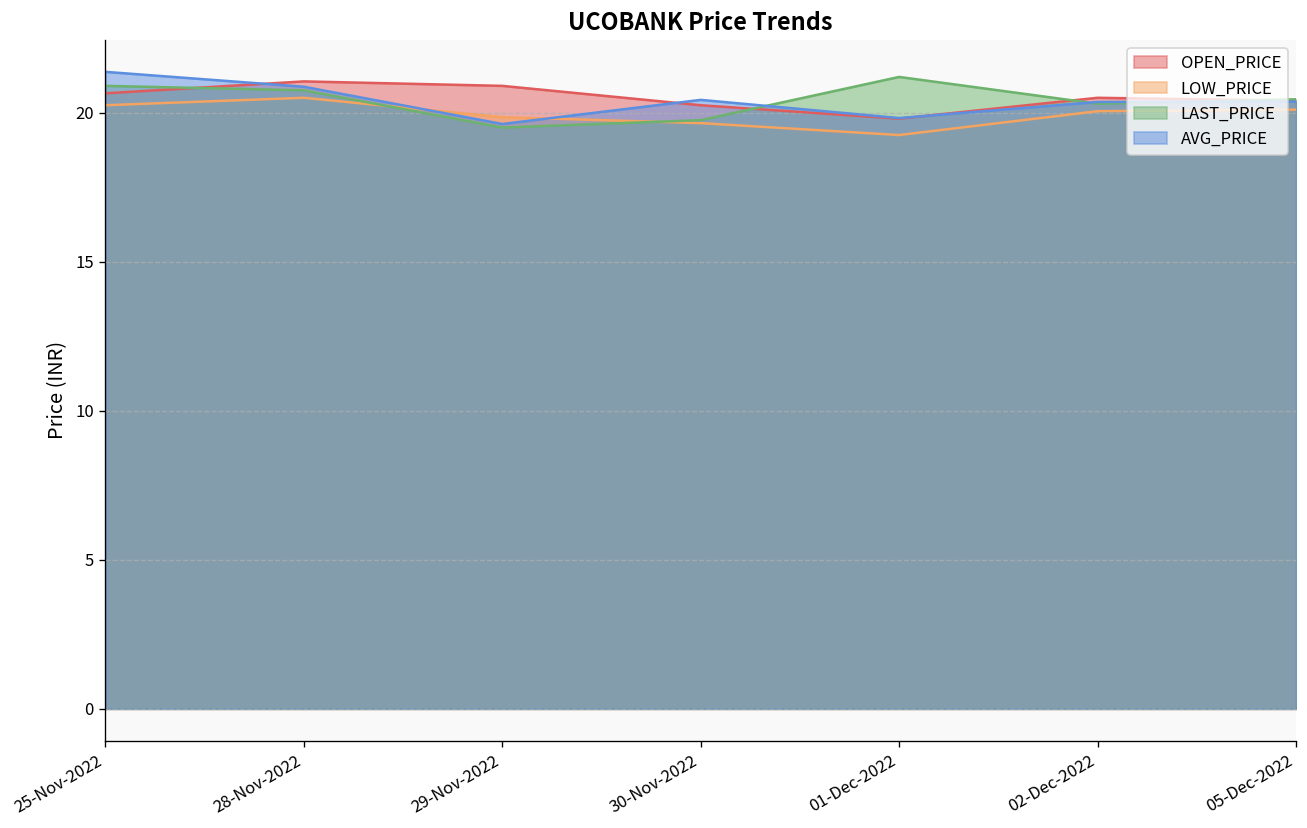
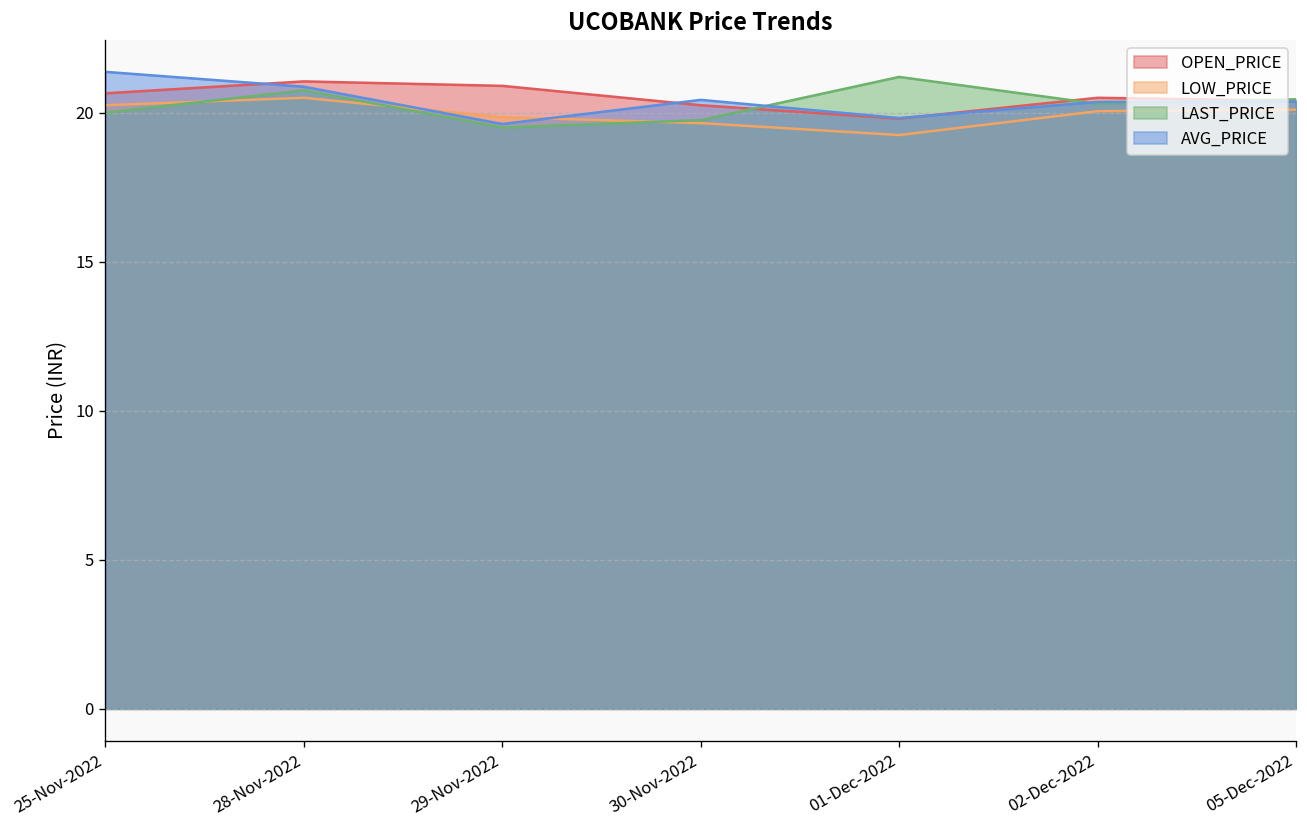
LAST_PRICE, 25-Nov-2022: 20.9 -> 20.0
